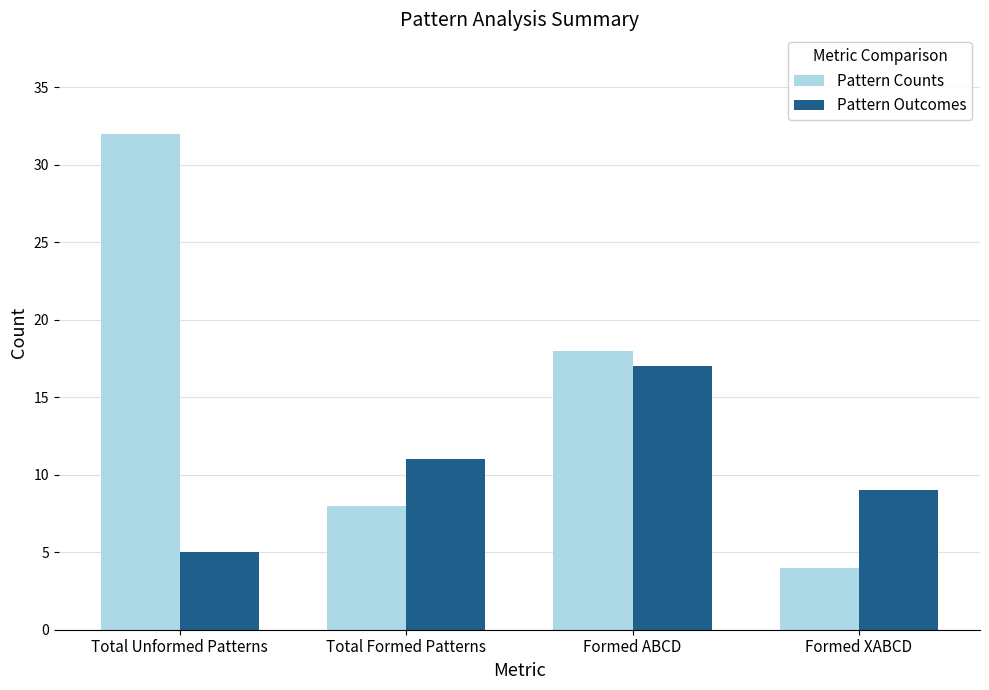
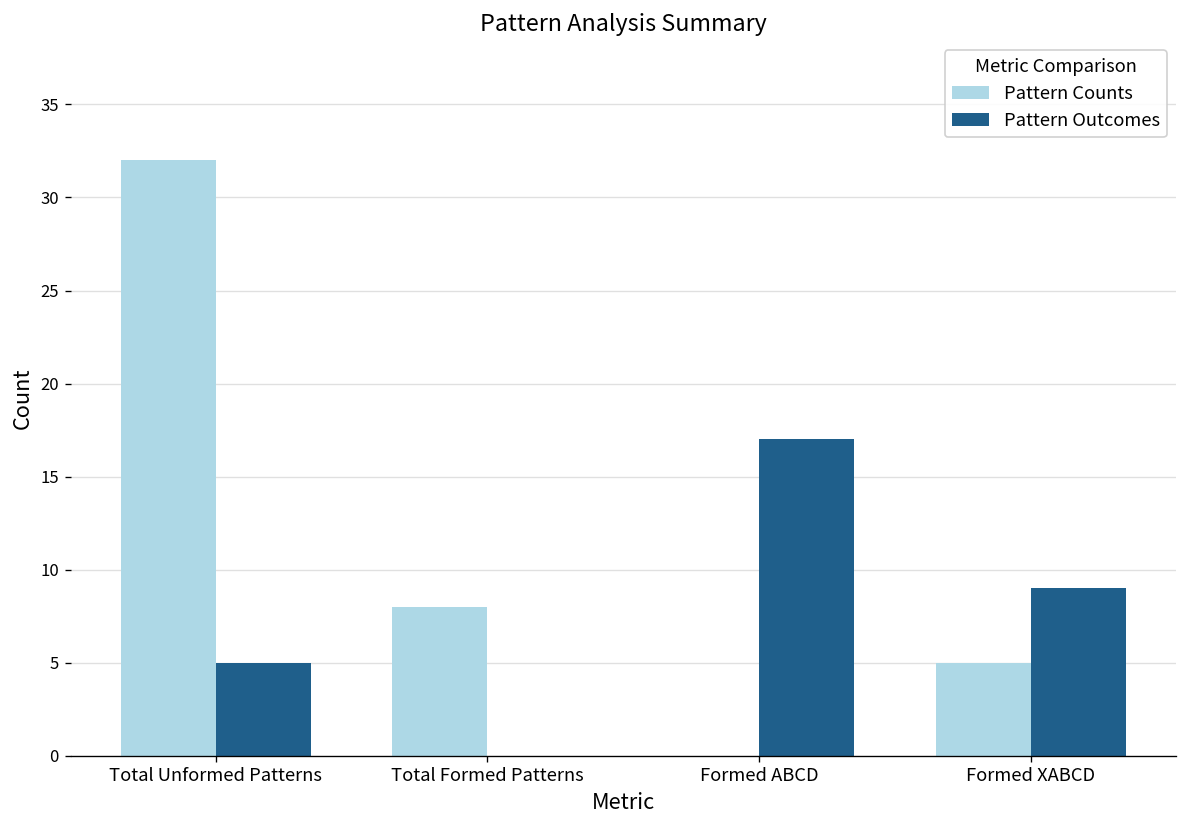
Pattern Outcomes, Total Formed Patterns: 11 -> 0
Pattern Counts, Formed ABCD: 18 -> 0
Pattern Counts, Formed XABCD: 4 -> 5
